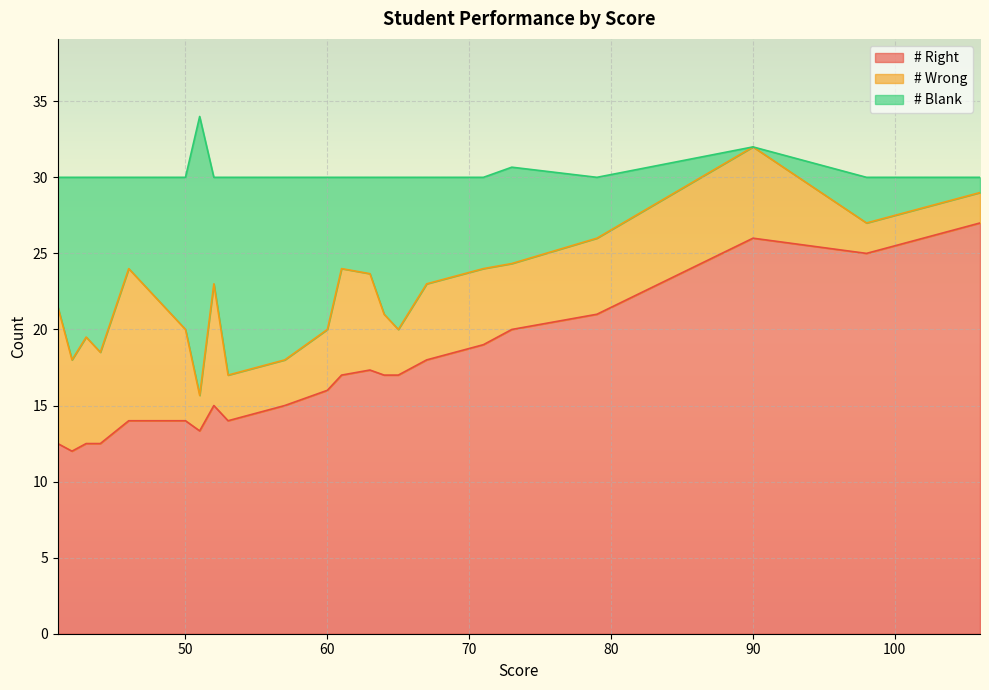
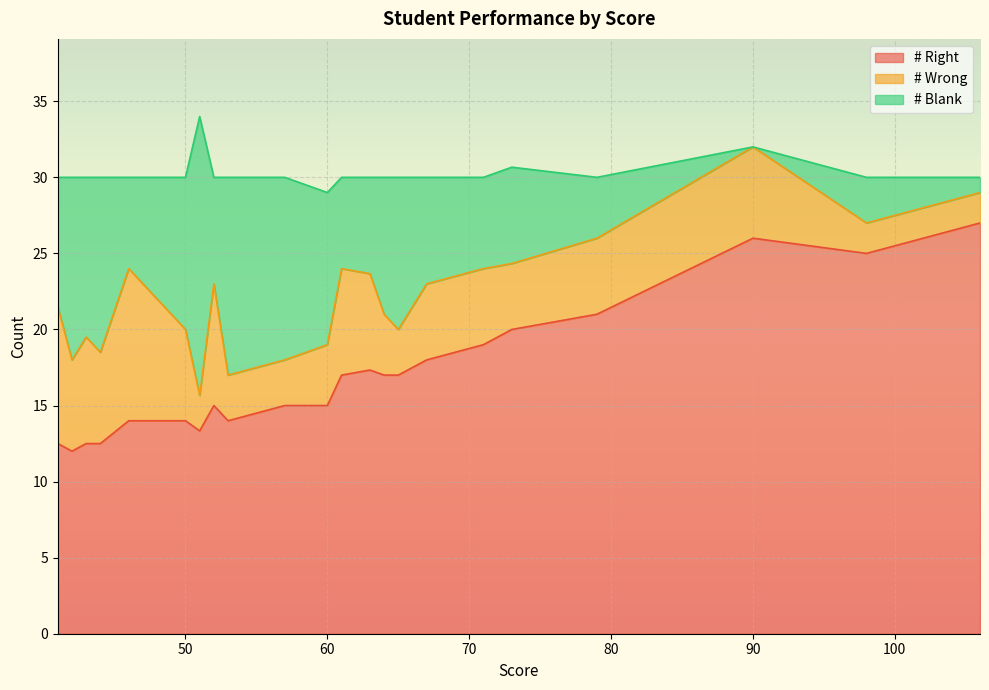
# Right, 60: 16 -> 15
